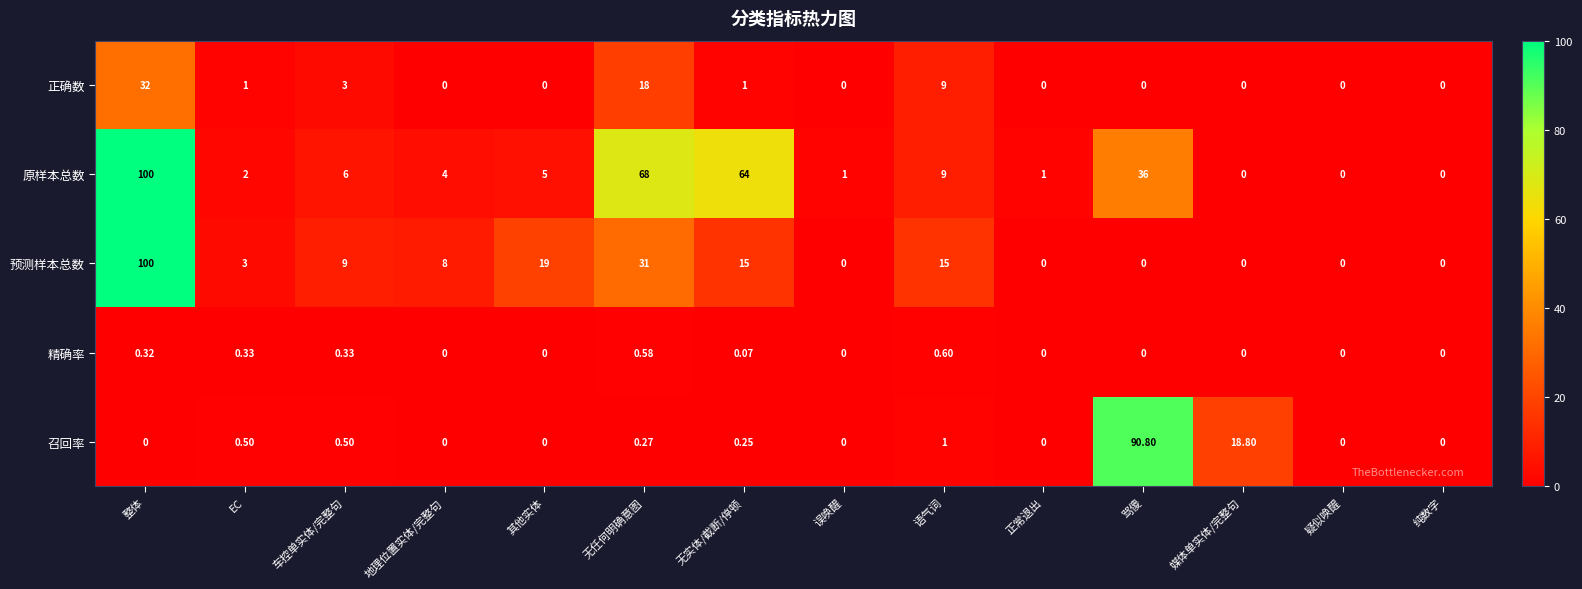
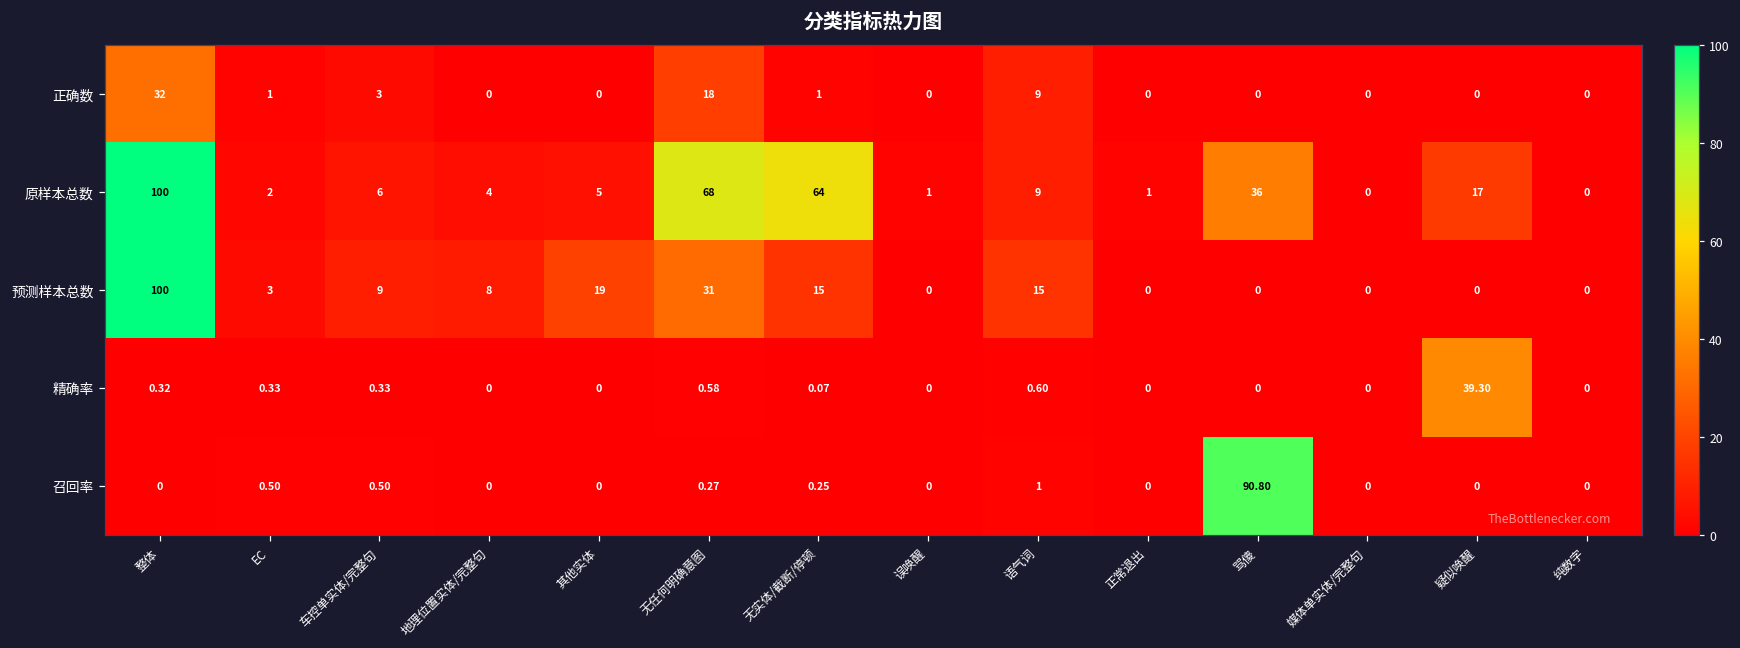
原样本总数, 疑似唤醒: 0 -> 17
精确率, 疑似唤醒: 0 -> 39.30
召回率, 媒体单实体/完整句: 18.80 -> 0
